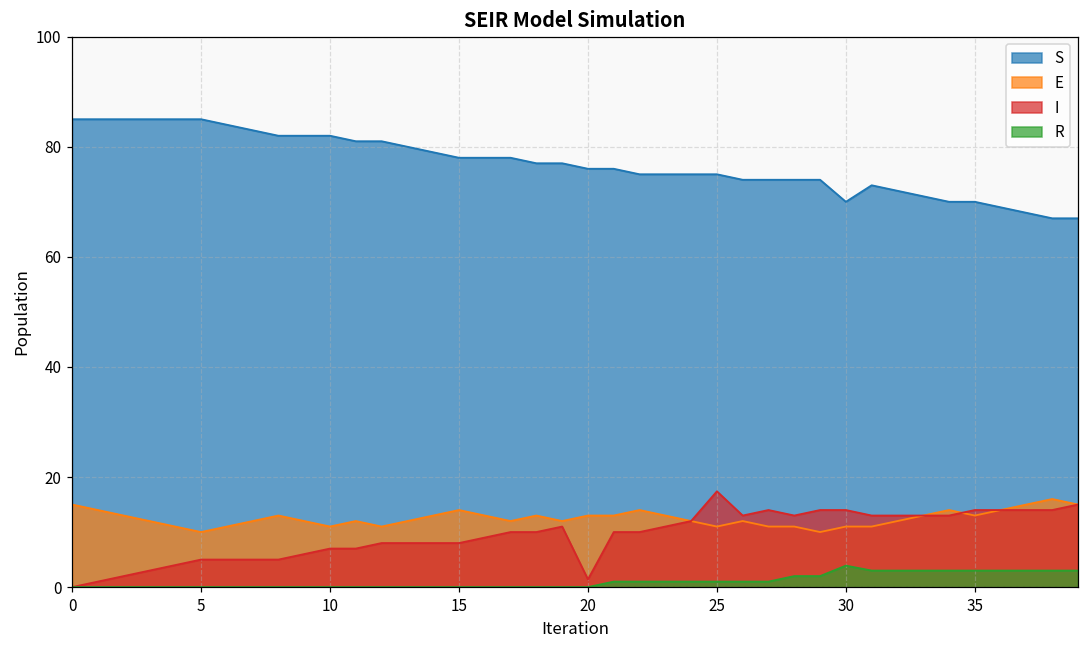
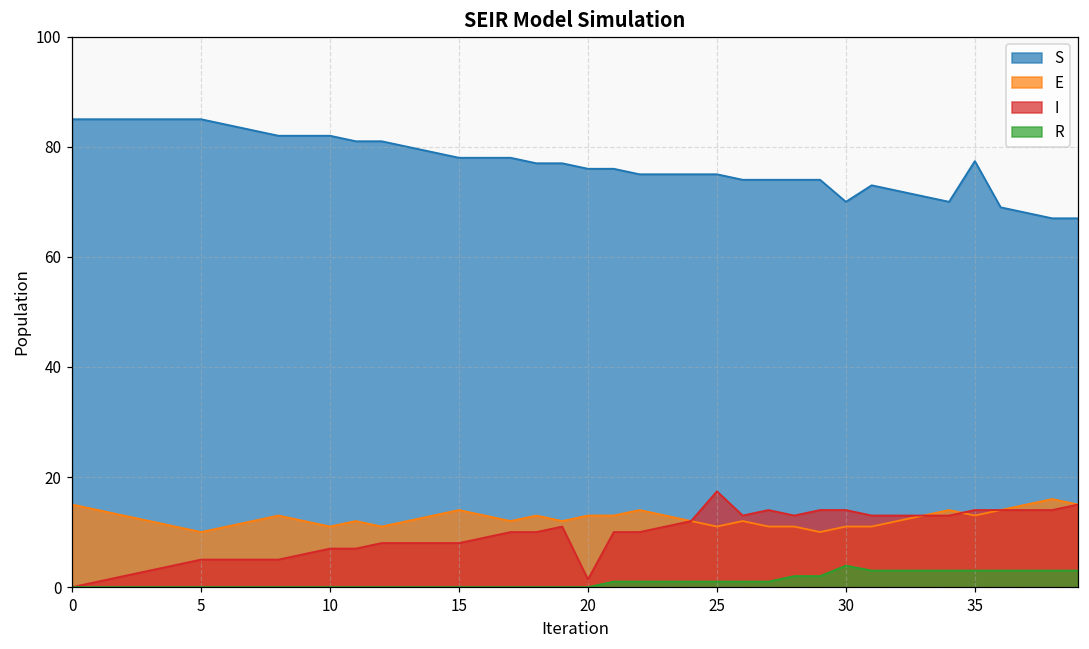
S, 35: 70 -> 77
